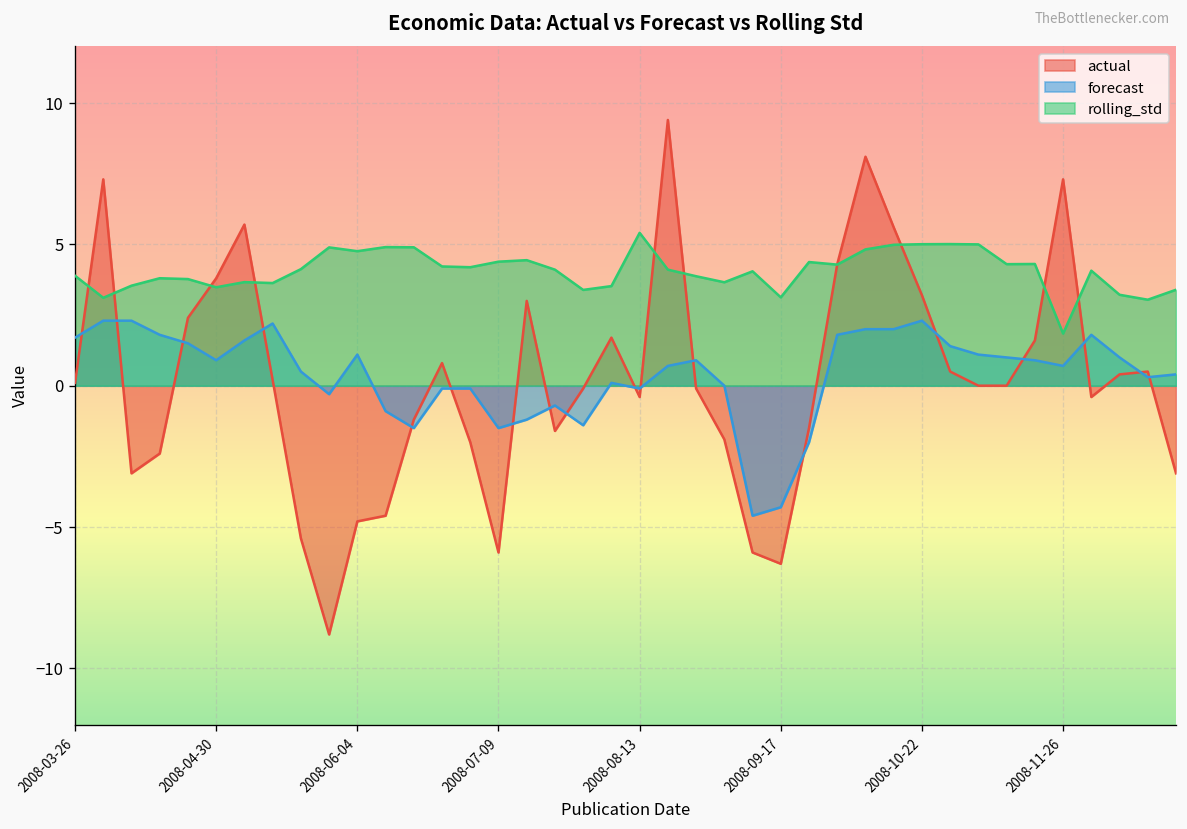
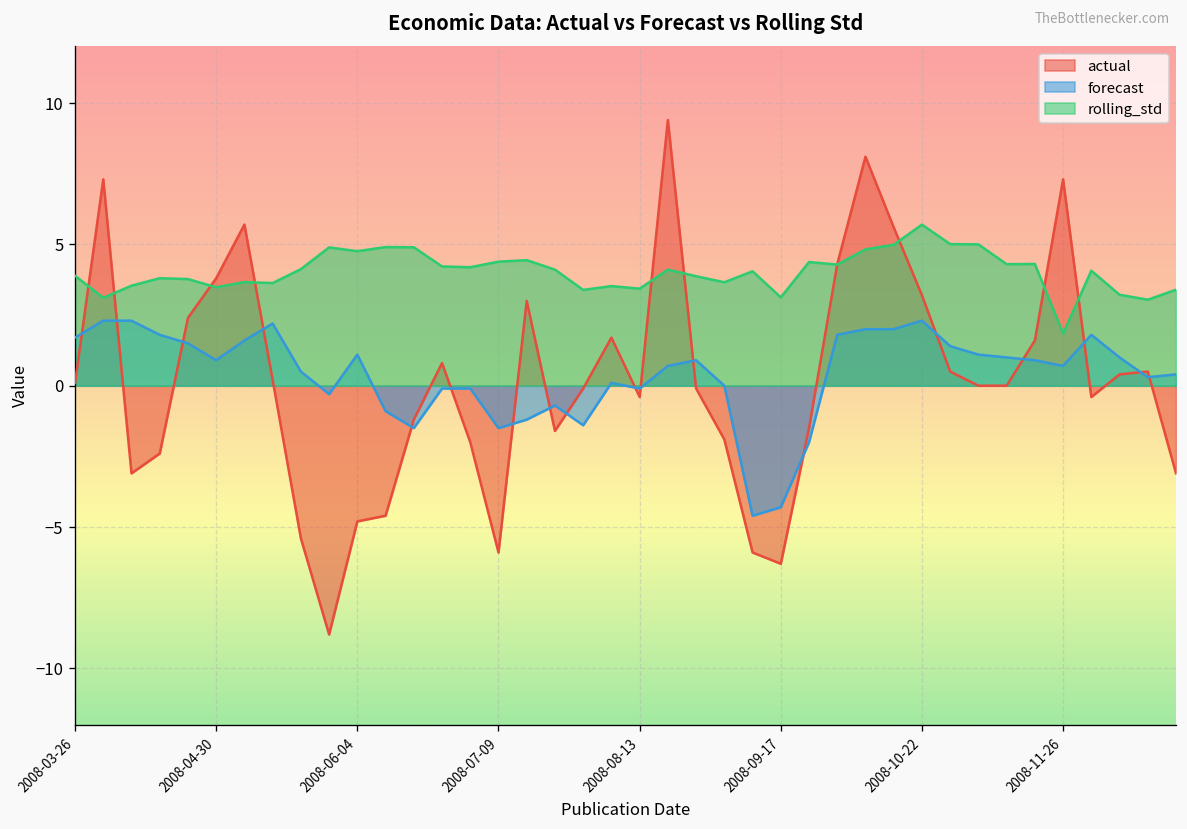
rolling_std, 2008-08-13: 5.4 -> 3.4
rolling_std, 2008-10-22: 5.0 -> 5.7
